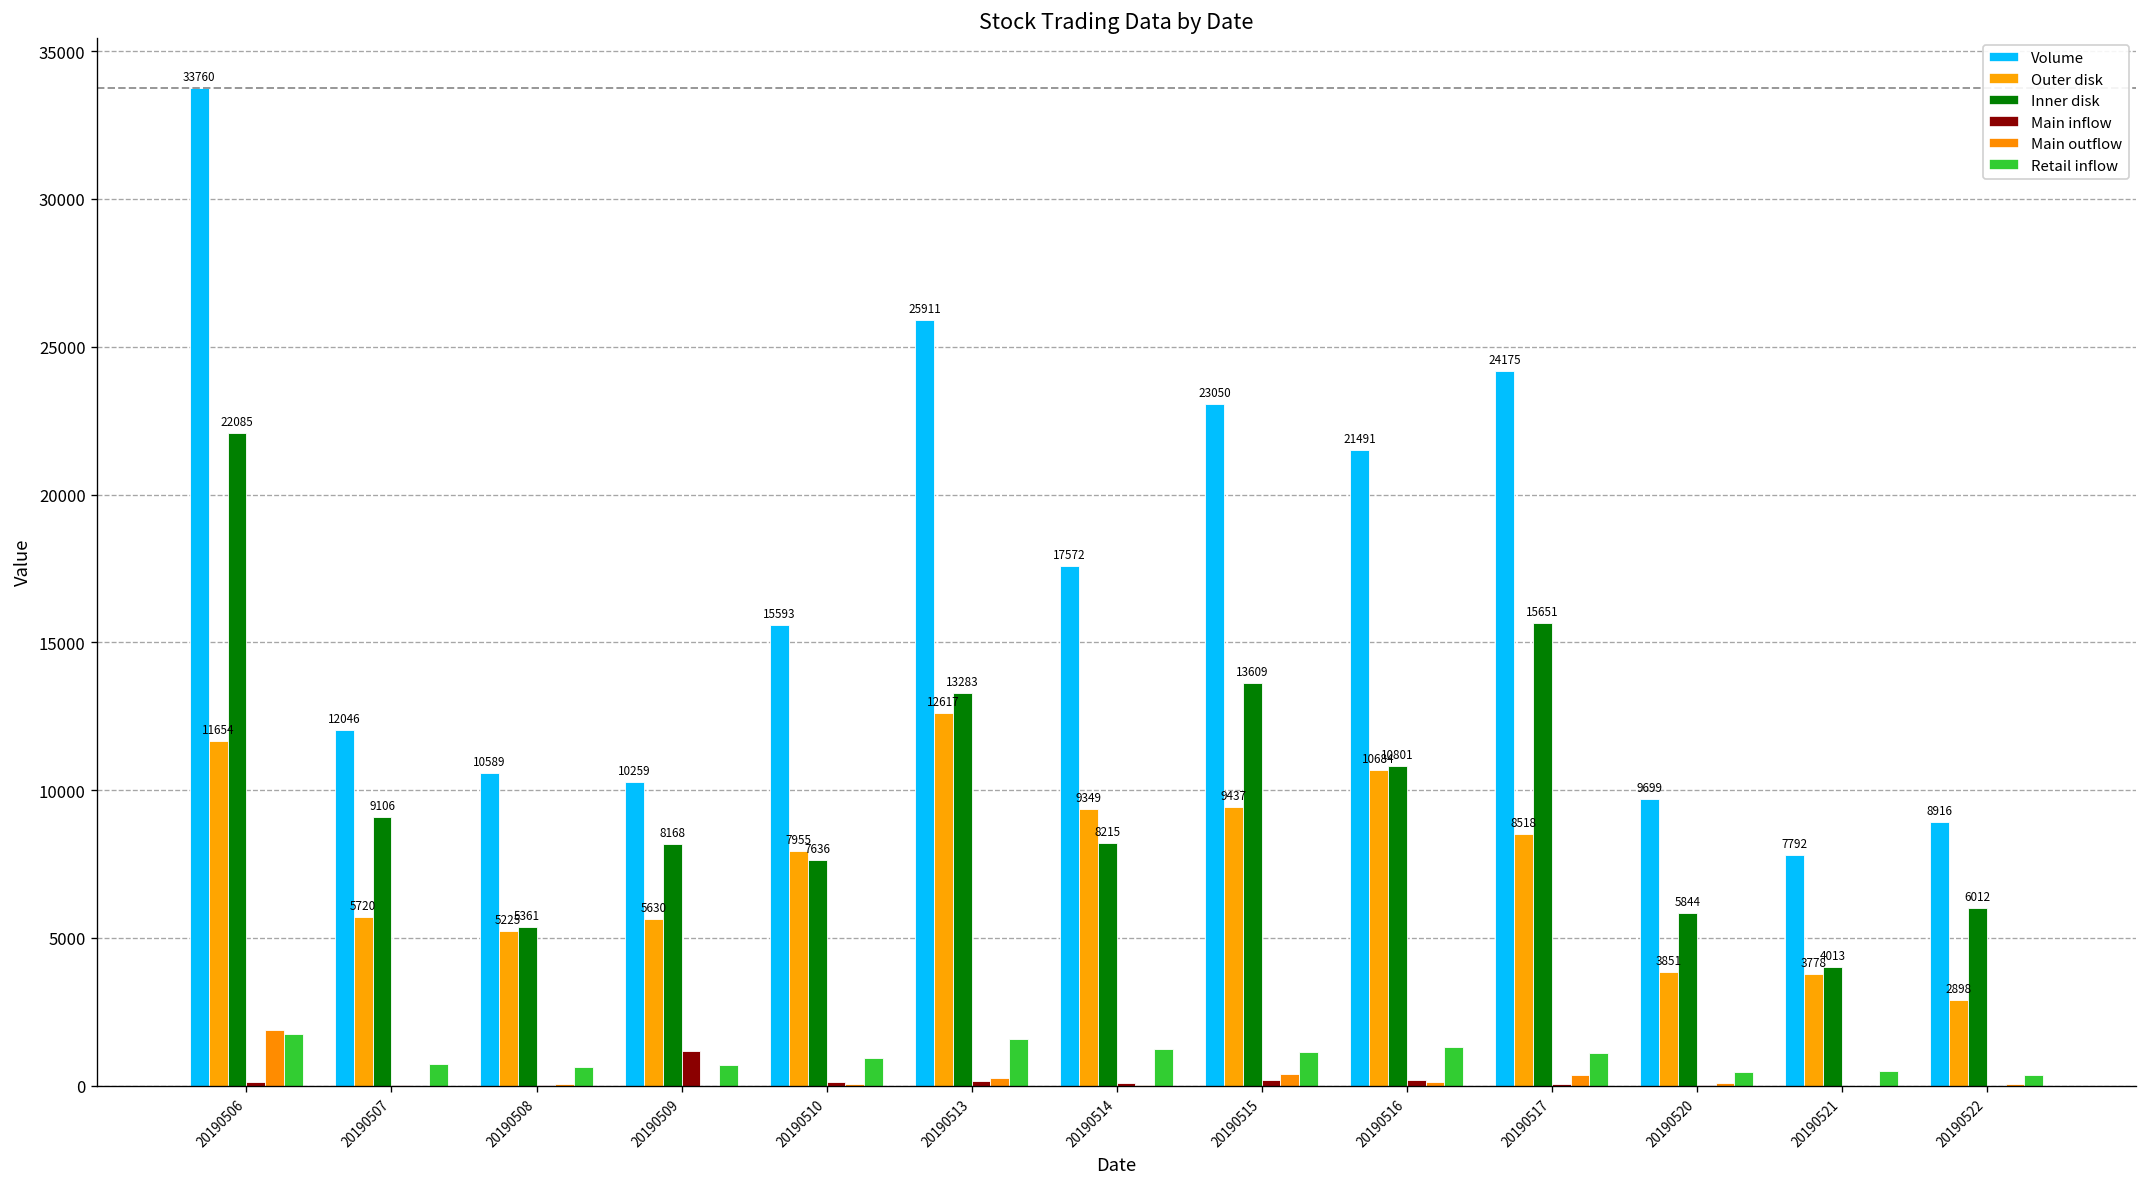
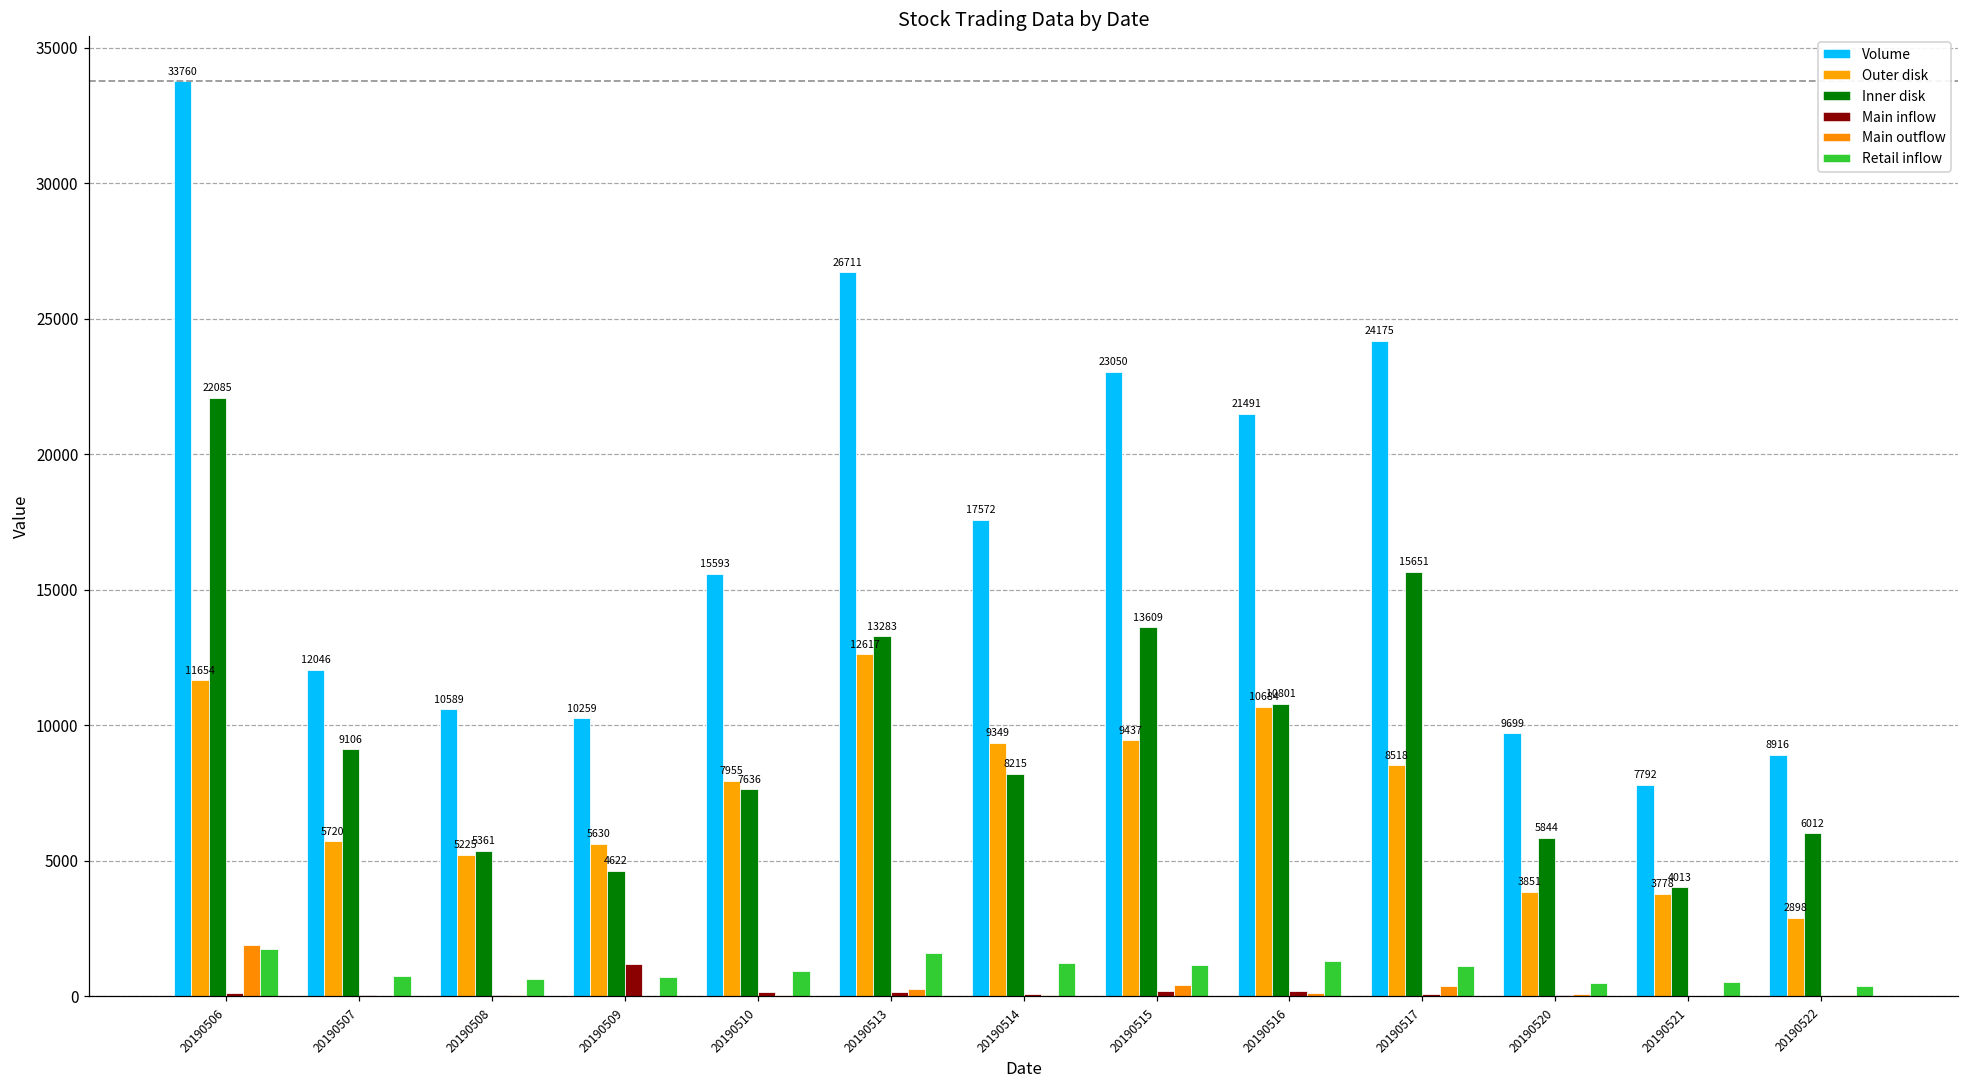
Inner disk, 20190509: 8168 -> 4622
Volume, 20190513: 25911 -> 26711
